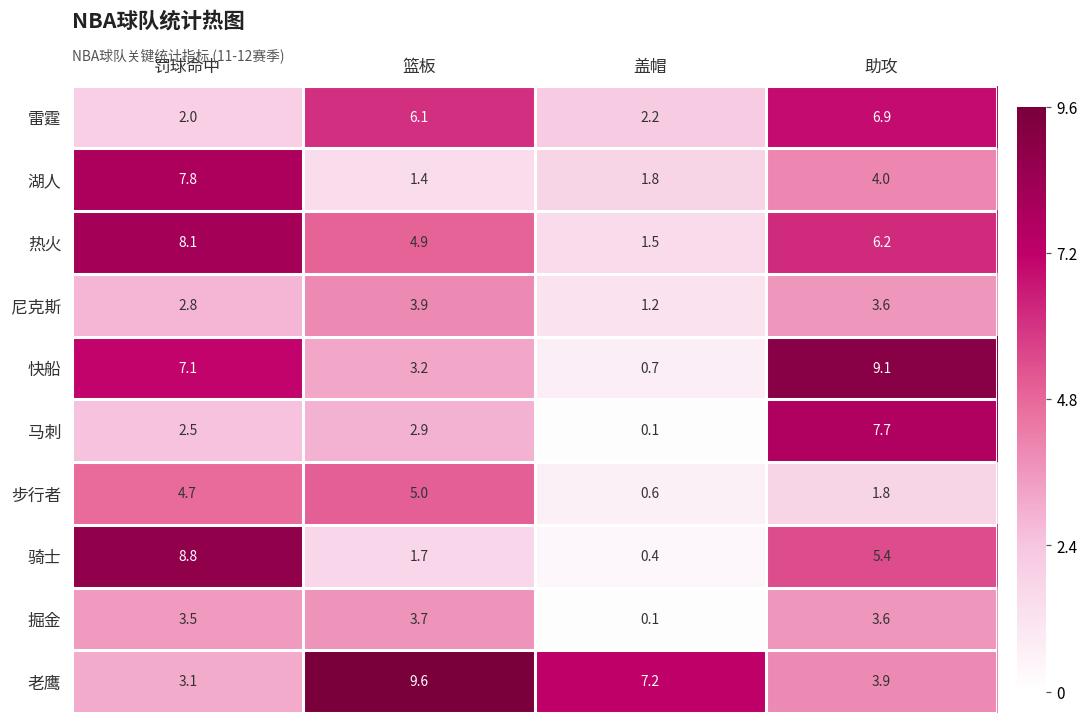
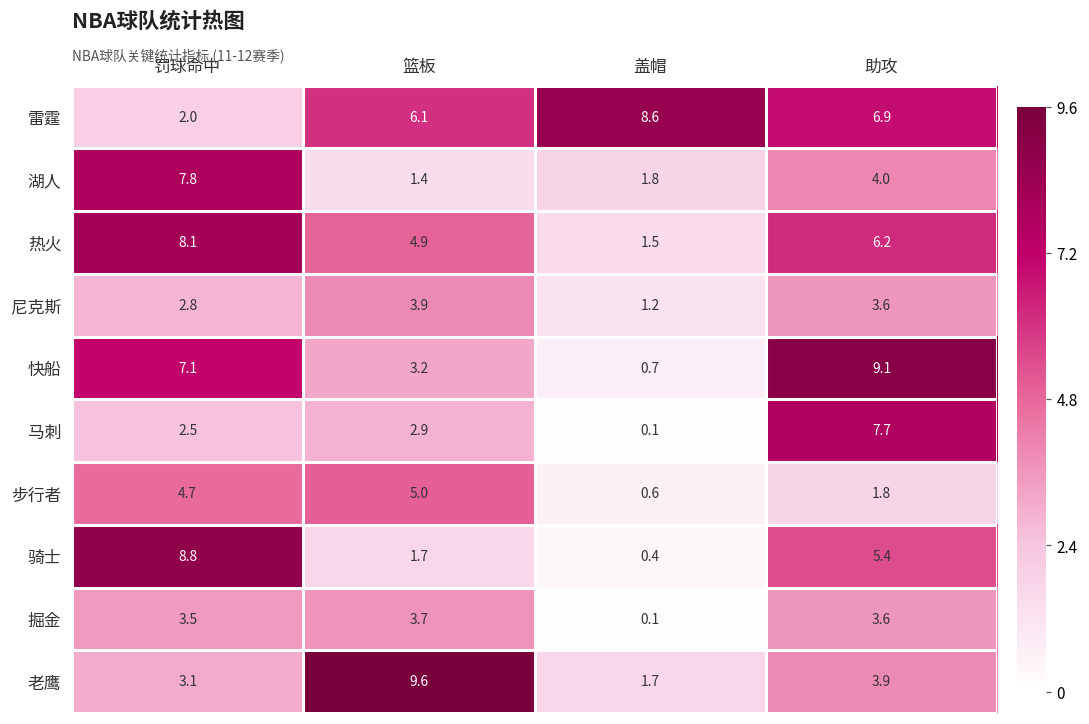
雷霆, 盖帽: 2.2 -> 8.6
老鹰, 盖帽: 7.2 -> 1.7
